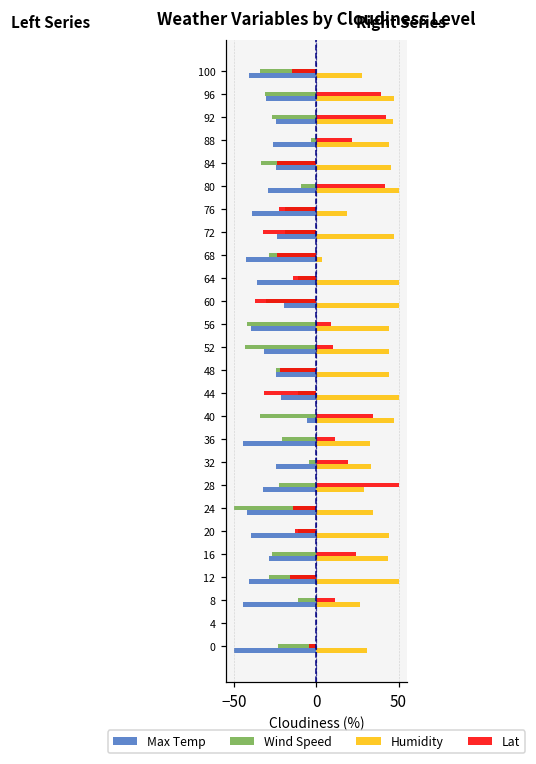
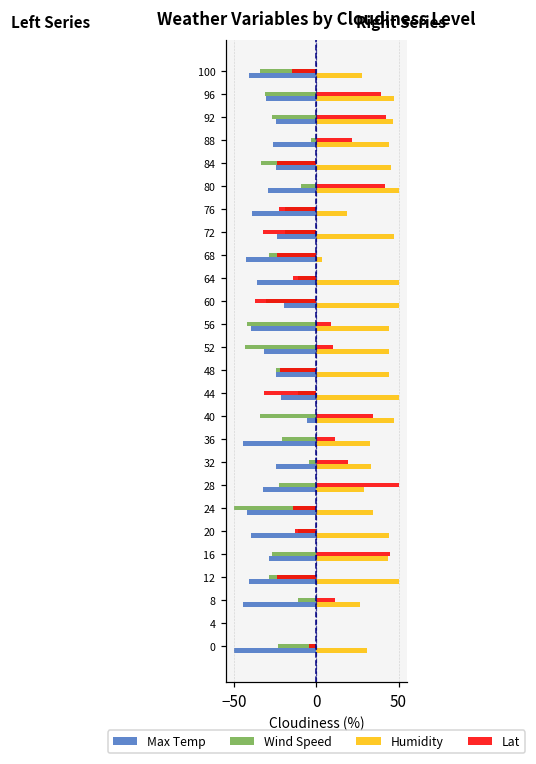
Lat, 16: 24 -> 45
Lat, 12: -16 -> -24
